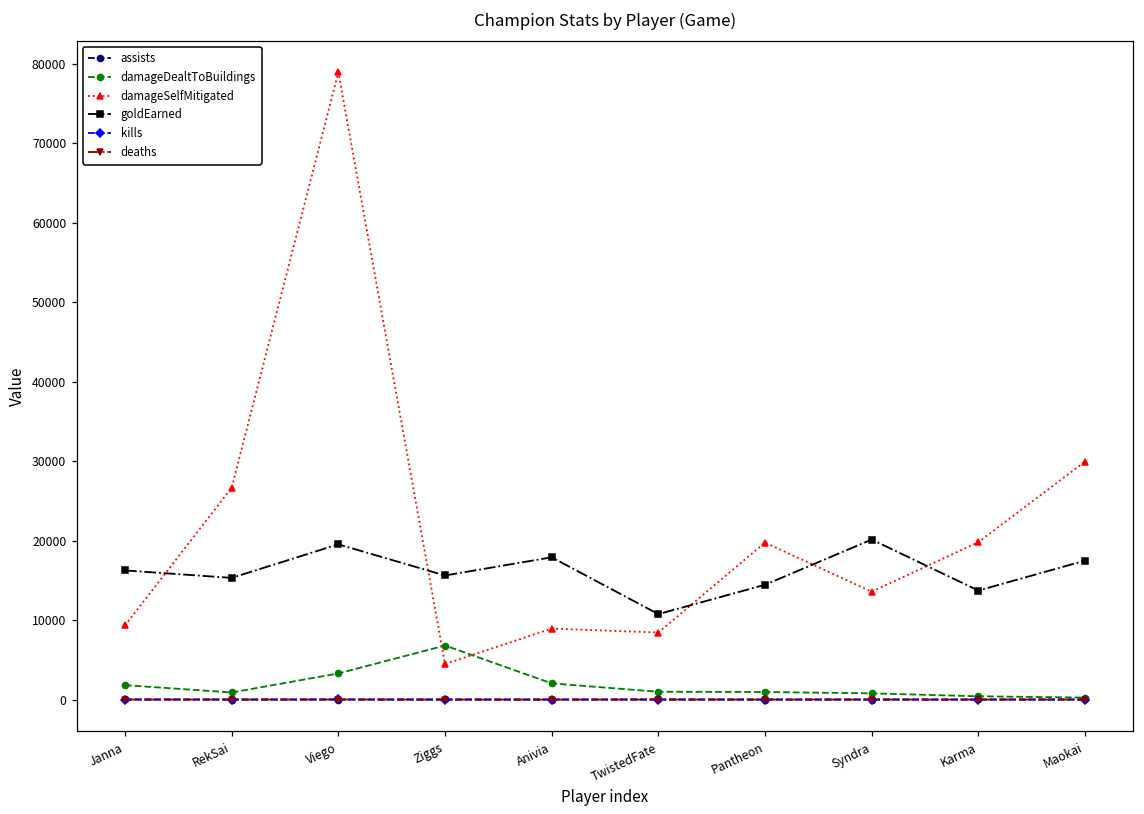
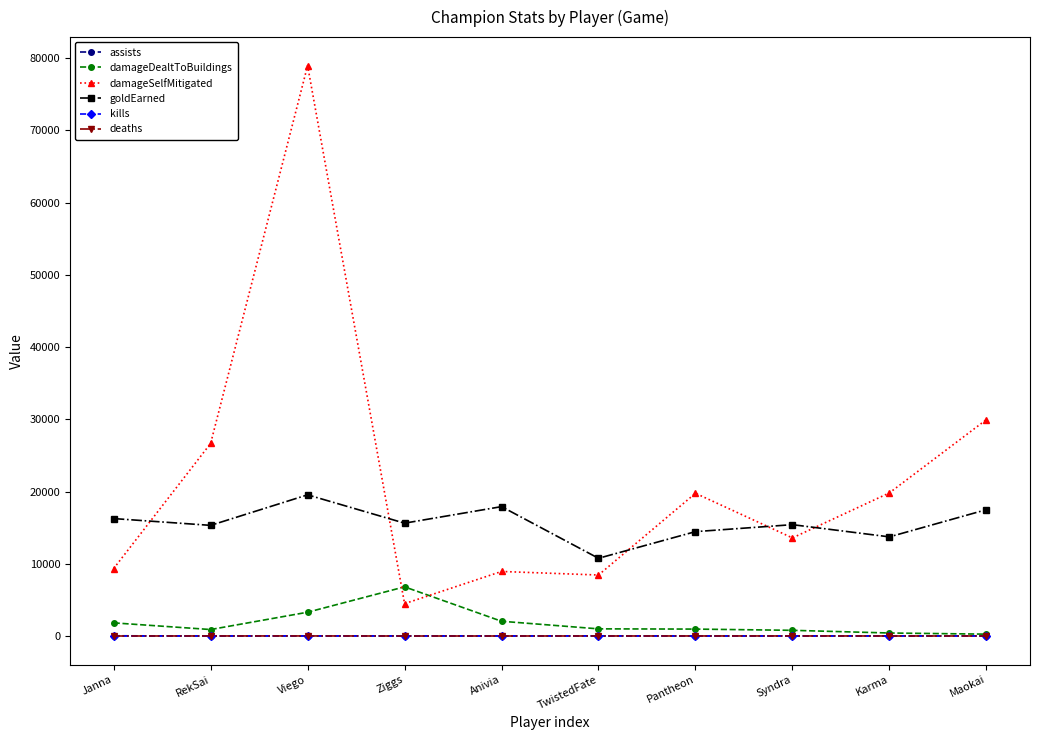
goldEarned, Syndra: 20000 -> 15000
